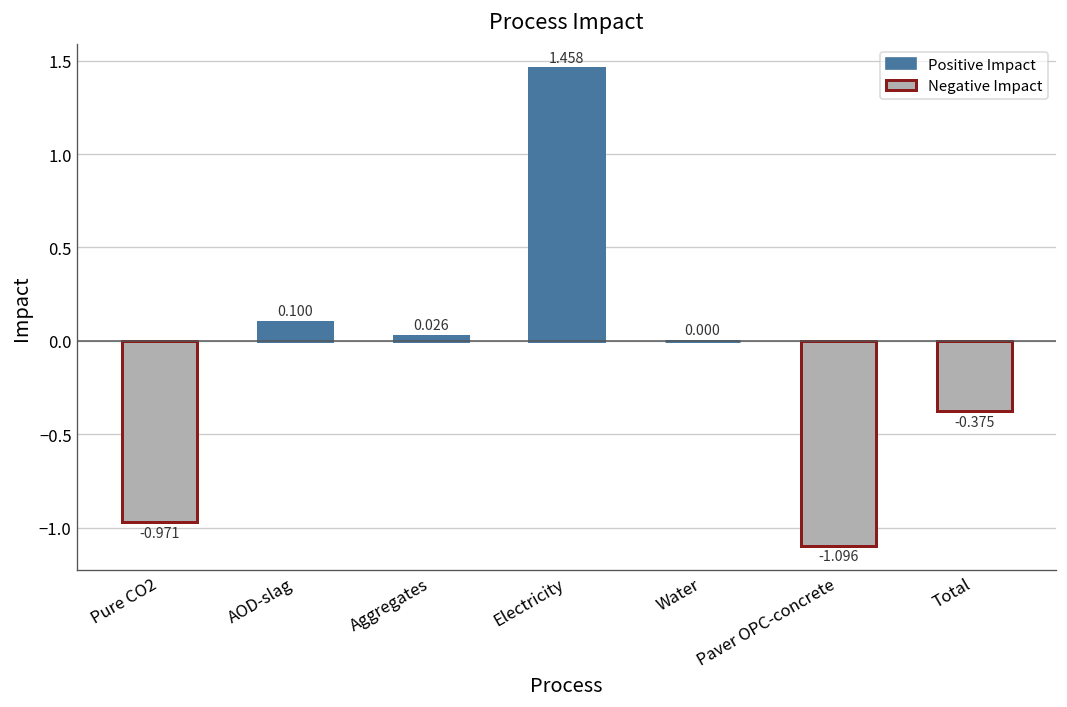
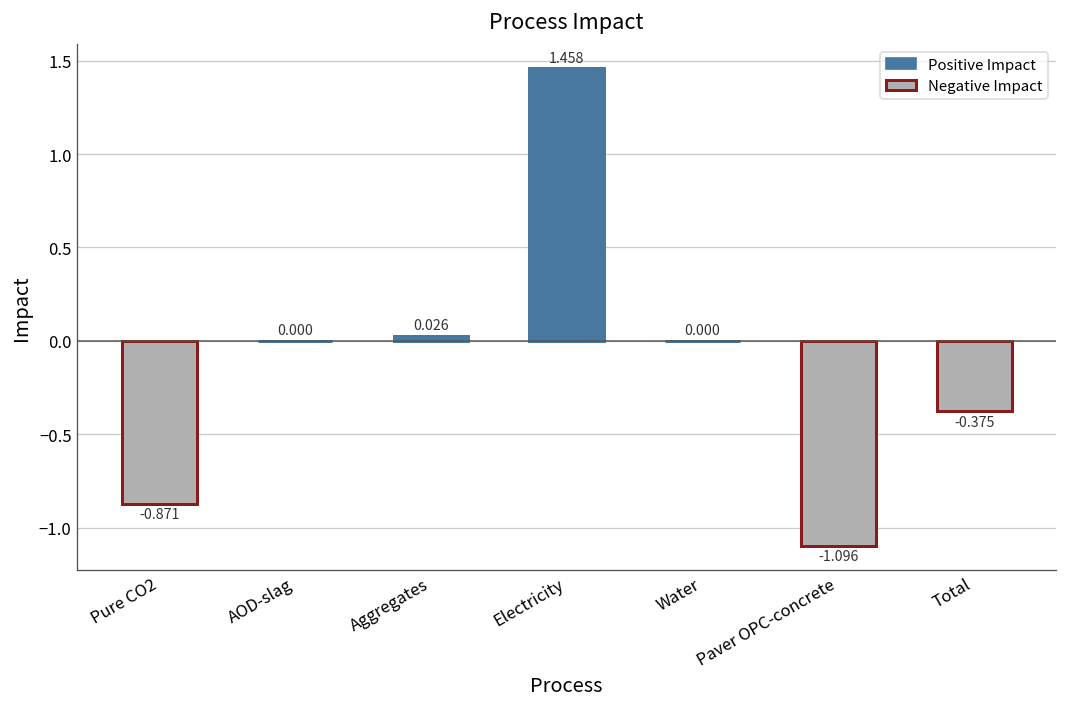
Pure CO2: -0.971 -> -0.871
AOD-slag: 0.100 -> 0.000
